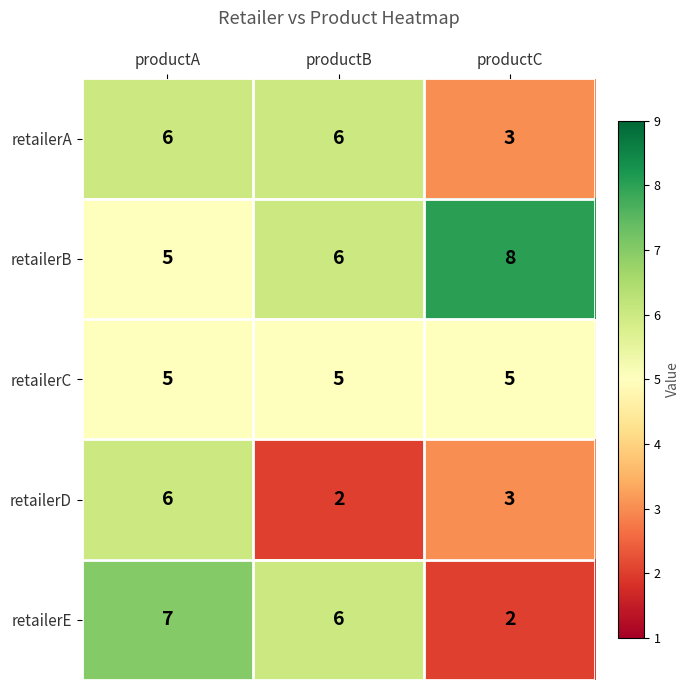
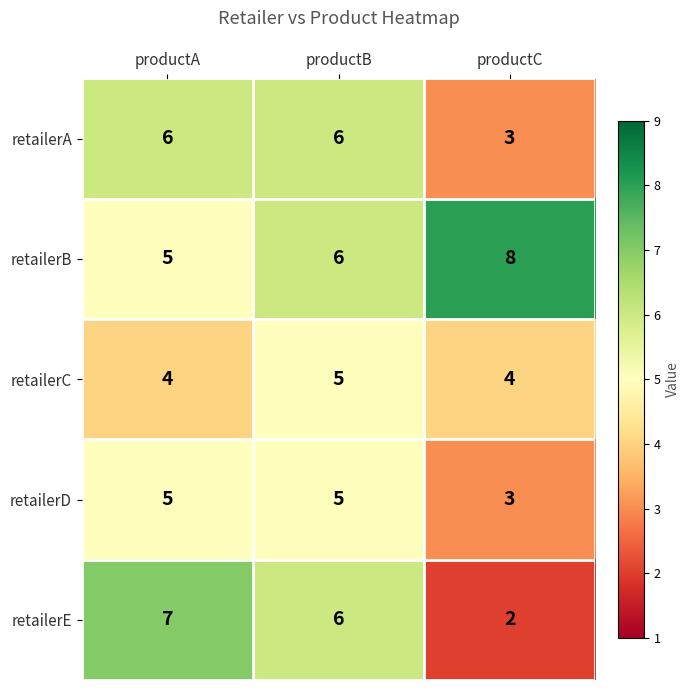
retailerC, productA: 5 -> 4
retailerC, productC: 5 -> 4
retailerD, productA: 6 -> 5
retailerD, productB: 2 -> 5
